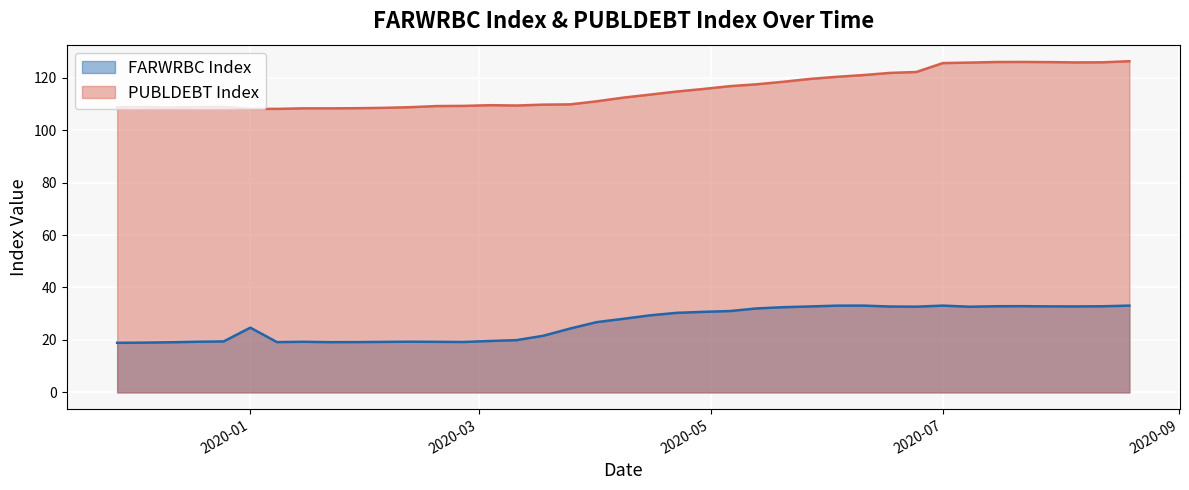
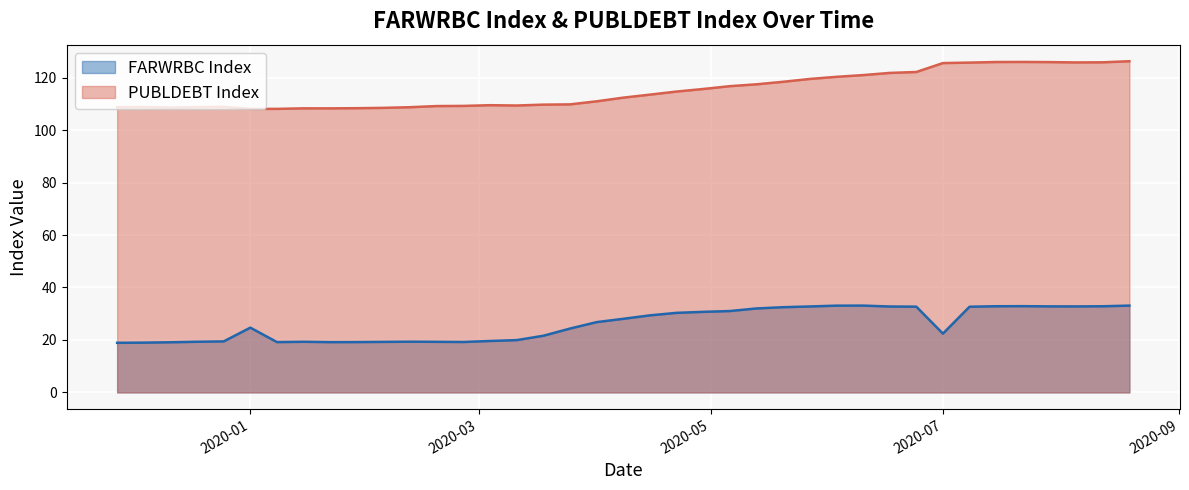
FARWRBC Index, 2020-07: 33 -> 22
